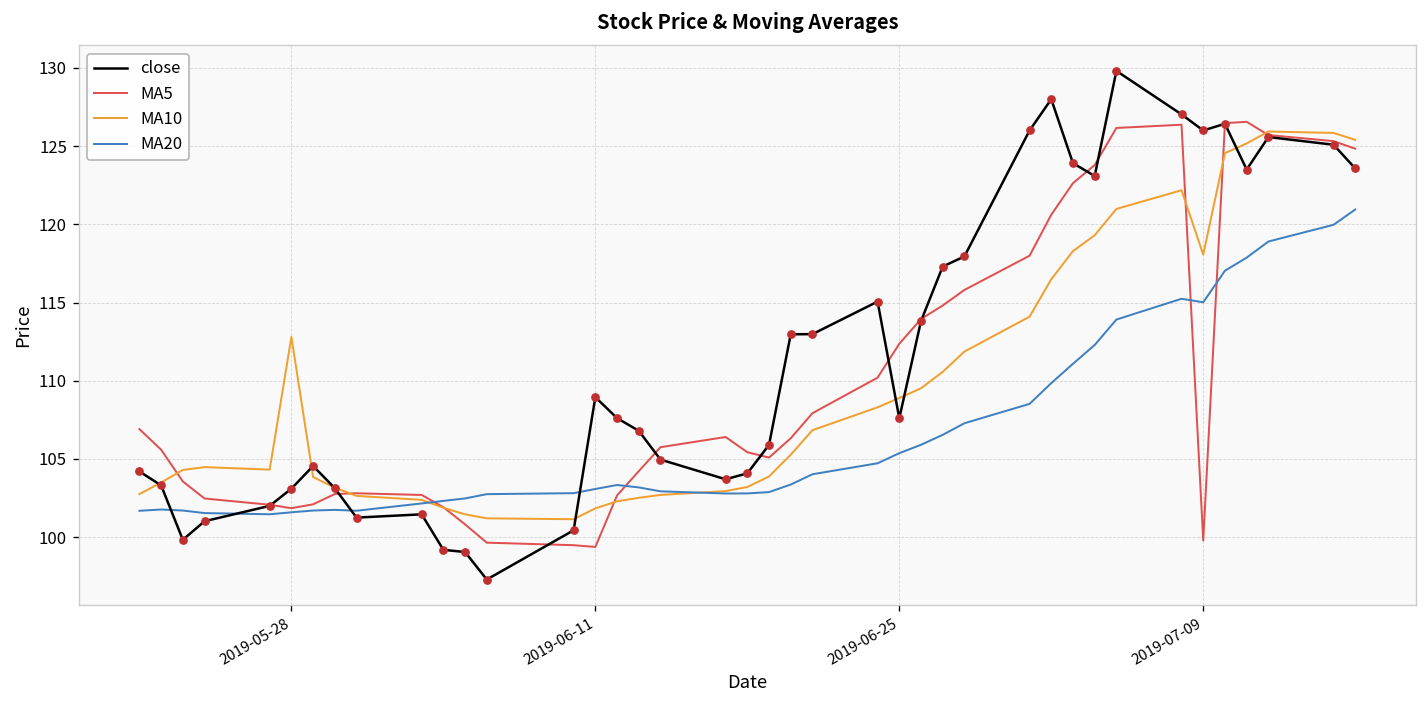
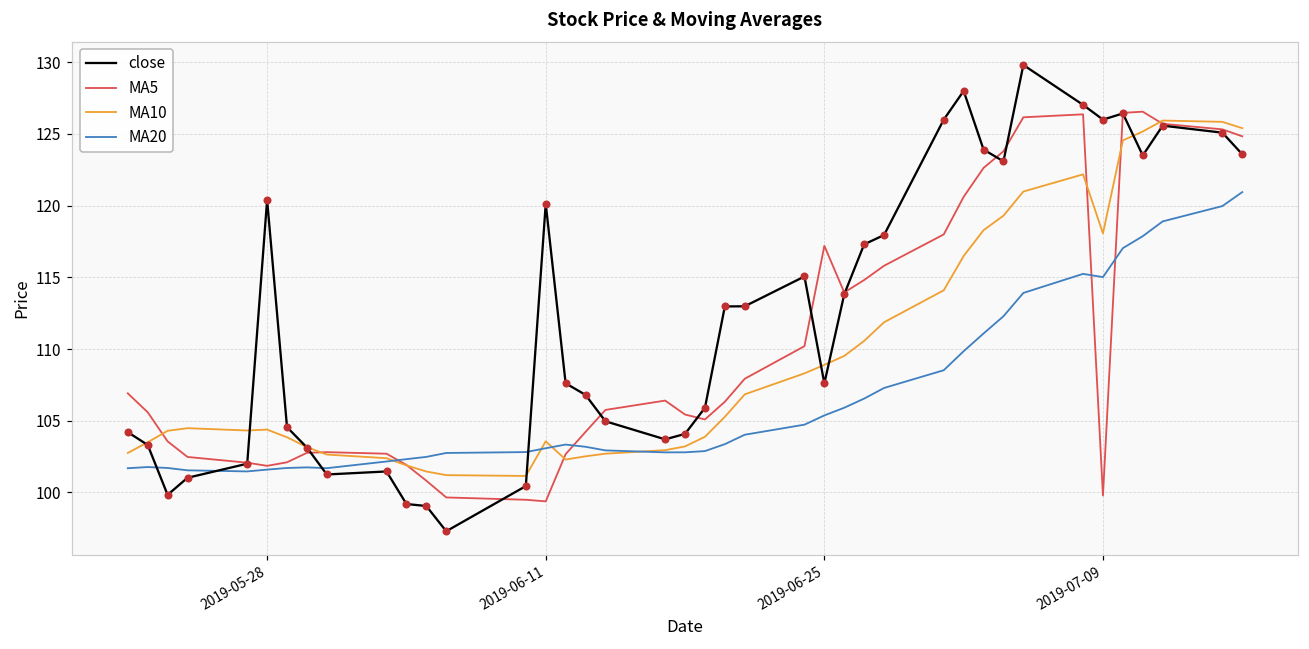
close, 2019-05-28: 103.1 -> 120.4
MA10, 2019-05-28: 112.8 -> 104.4
close, 2019-06-11: 109.0 -> 120.1
MA10, 2019-06-11: 101.8 -> 103.6
MA5, 2019-06-25: 112.4 -> 117.2
